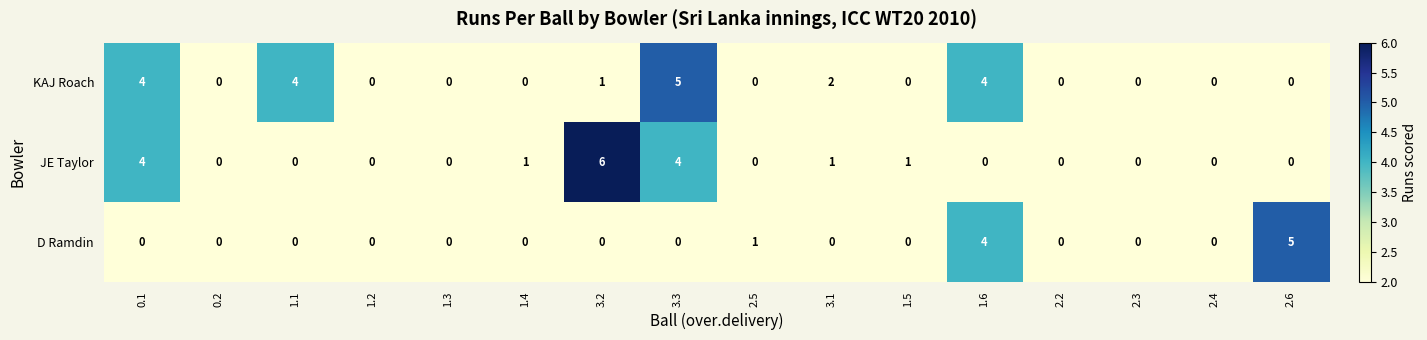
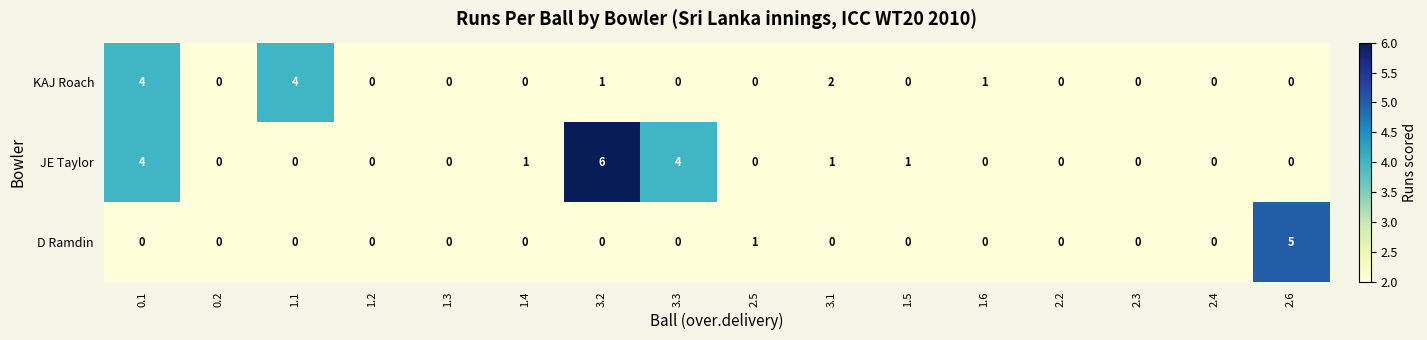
KAJ Roach, 3.3: 5 -> 0
KAJ Roach, 1.6: 4 -> 1
D Ramdin, 1.6: 4 -> 0
